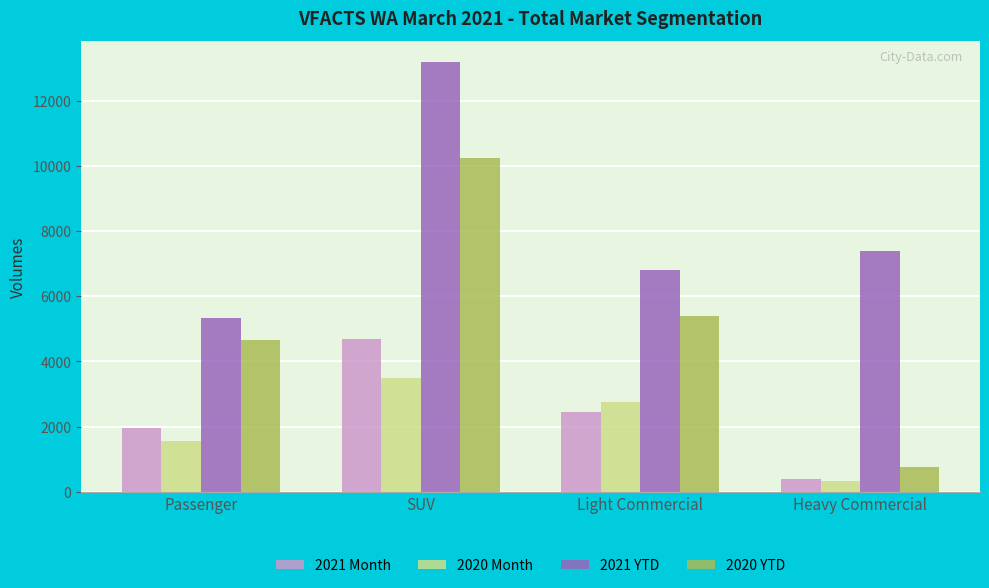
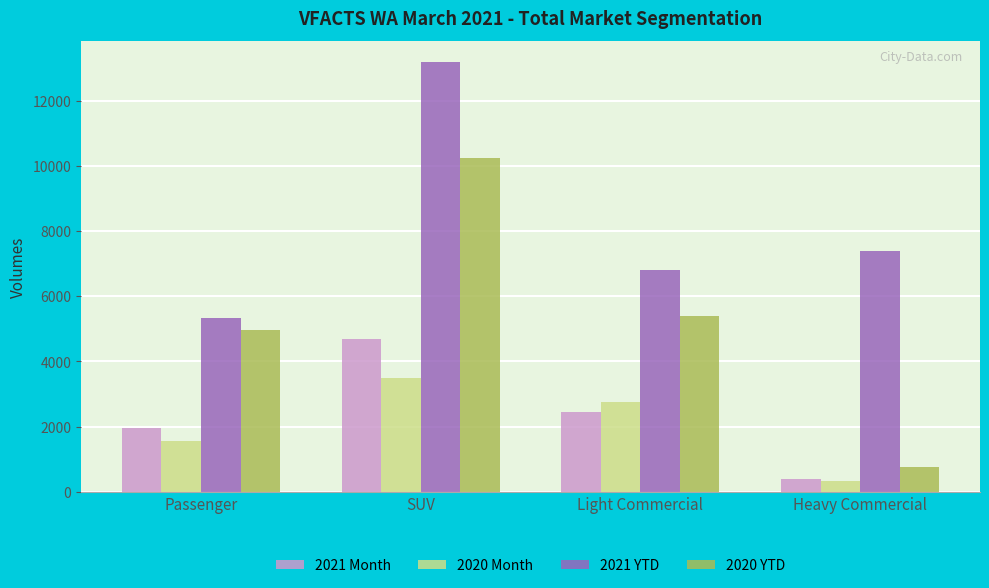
2020 YTD, Passenger: 4700 -> 5000
